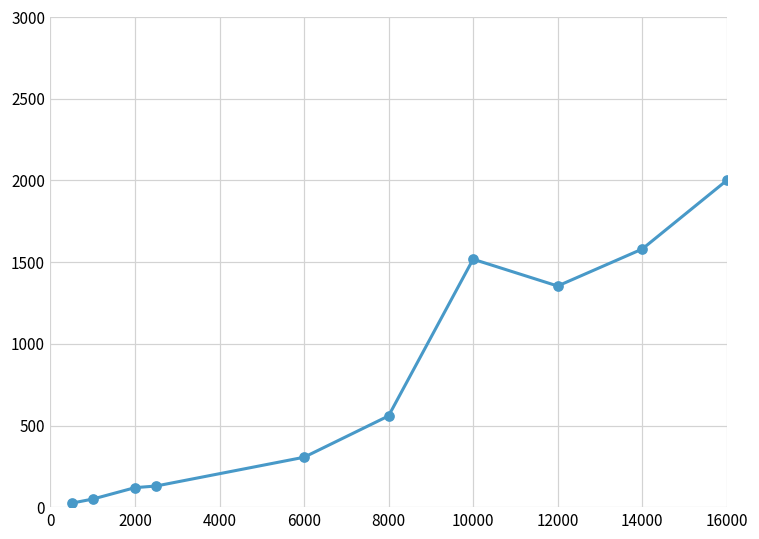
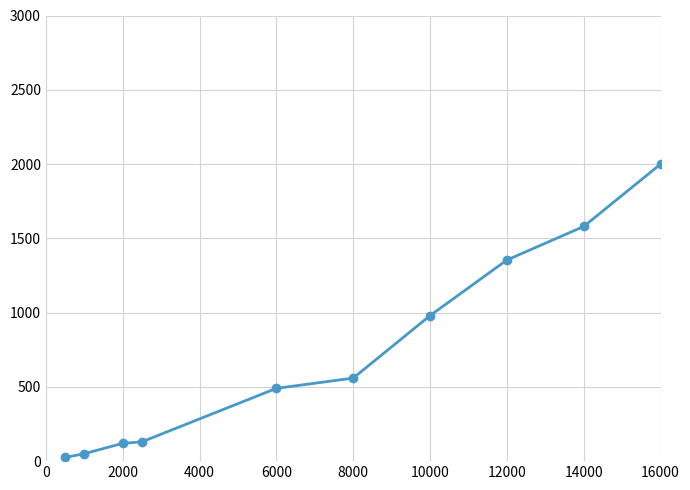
6000: 310 -> 490
10000: 1520 -> 980
